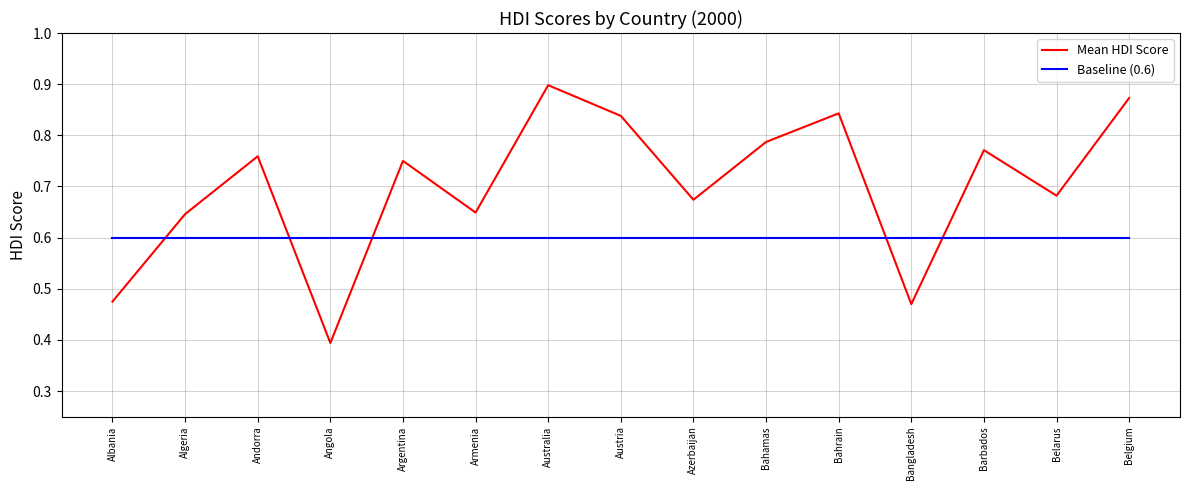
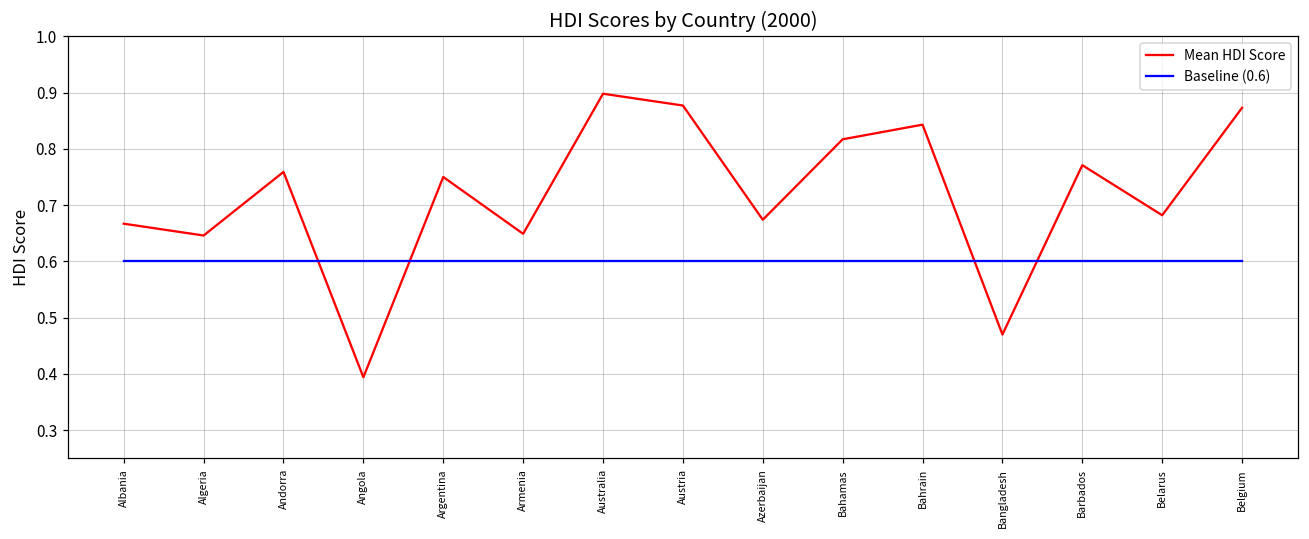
Mean HDI Score, Albania: 0.48 -> 0.67
Mean HDI Score, Austria: 0.84 -> 0.88
Mean HDI Score, Bahamas: 0.79 -> 0.82
